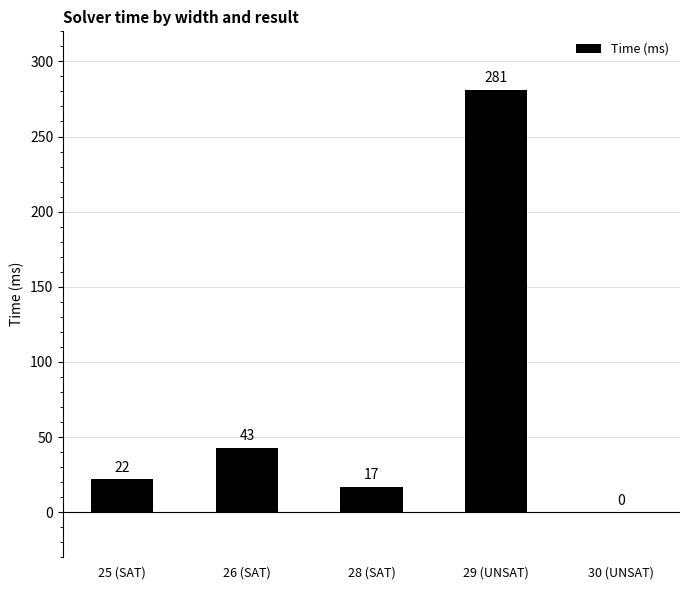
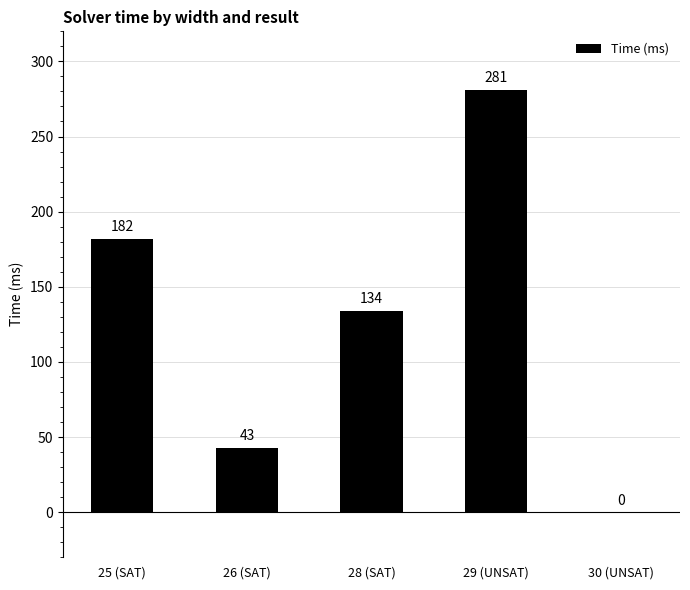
25 (SAT): 22 -> 182
28 (SAT): 17 -> 134
